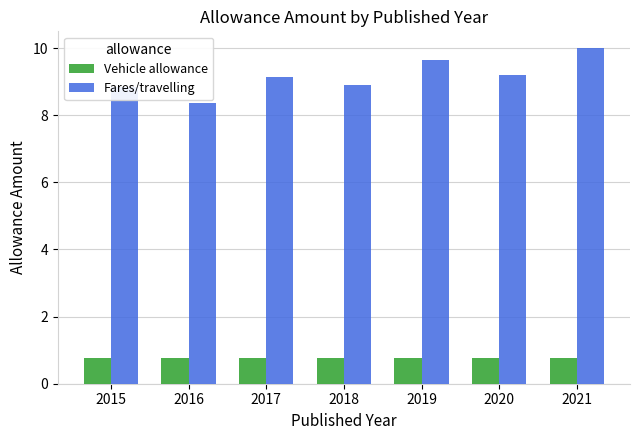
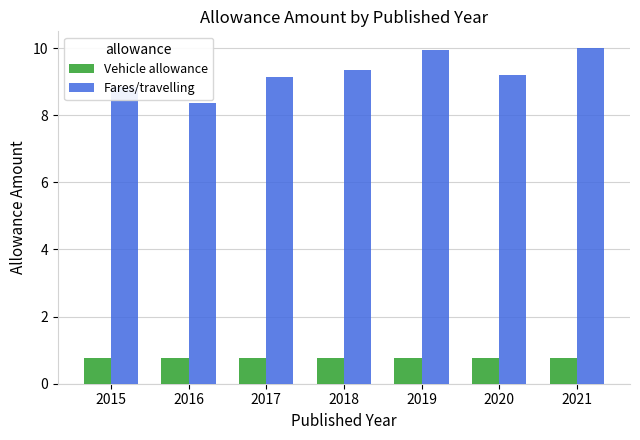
Fares/travelling, 2018: 8.9 -> 9.3
Fares/travelling, 2019: 9.6 -> 9.9
